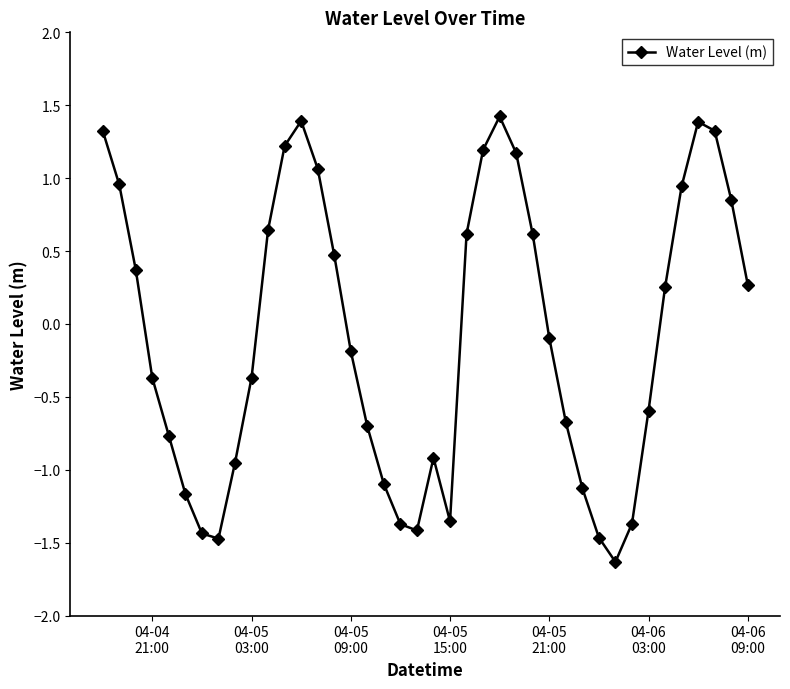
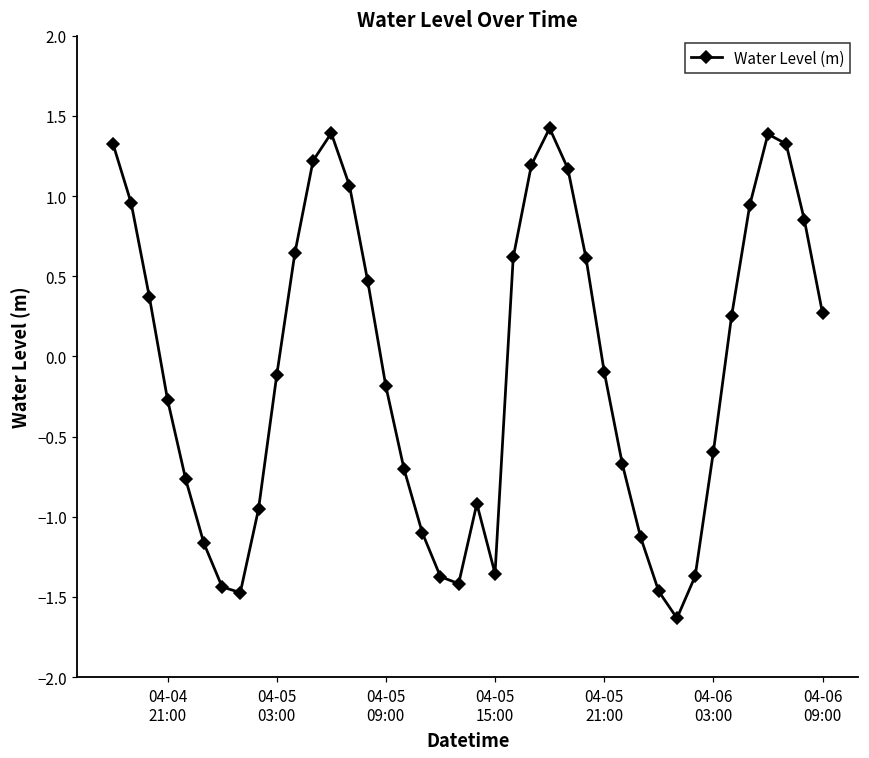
04-04 21:00: -0.37 -> -0.27
04-05 03:00: -0.37 -> -0.12
